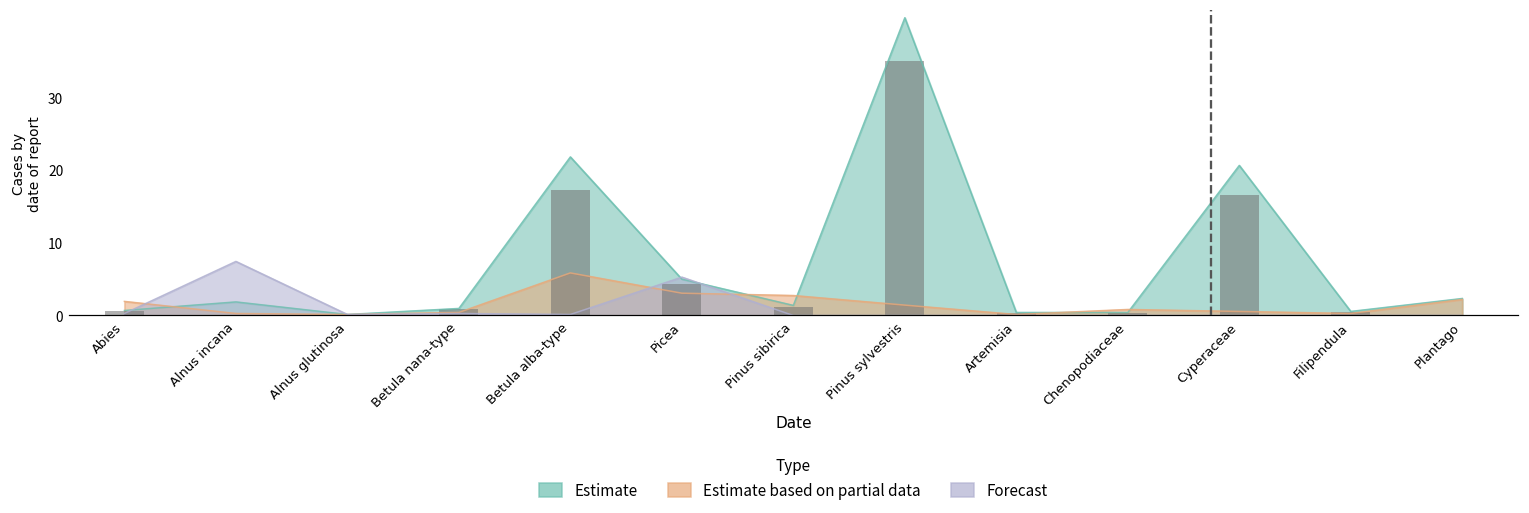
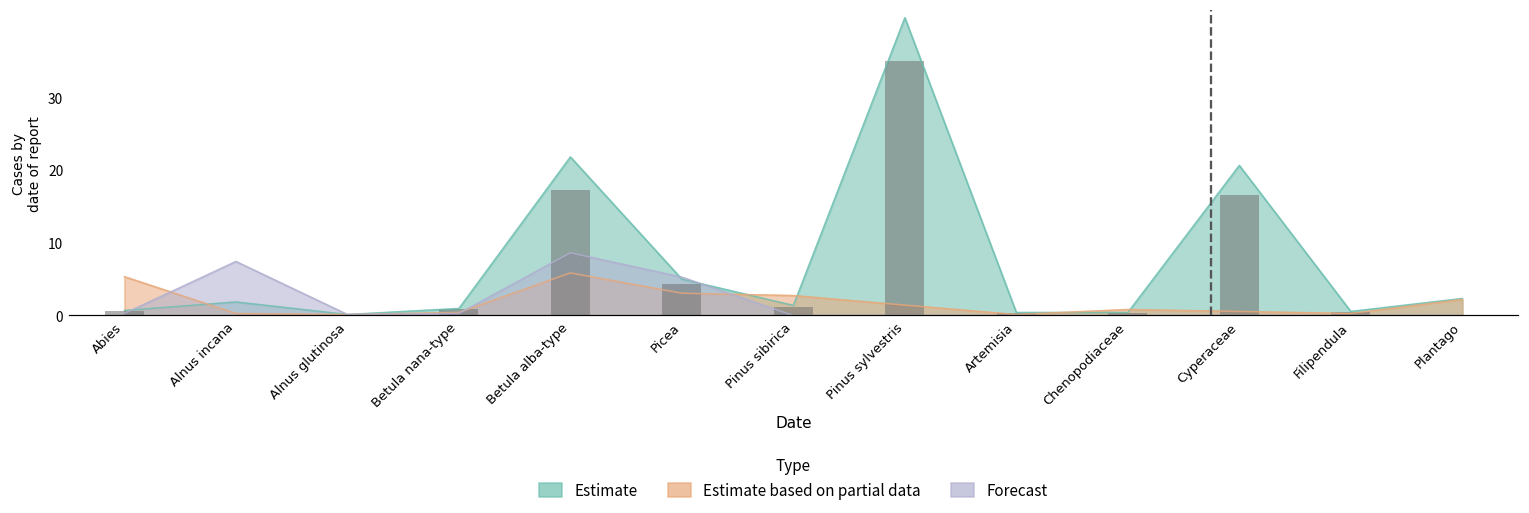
Estimate based on partial data, Abies: 2 -> 5
Forecast, Betula alba-type: 0 -> 9
